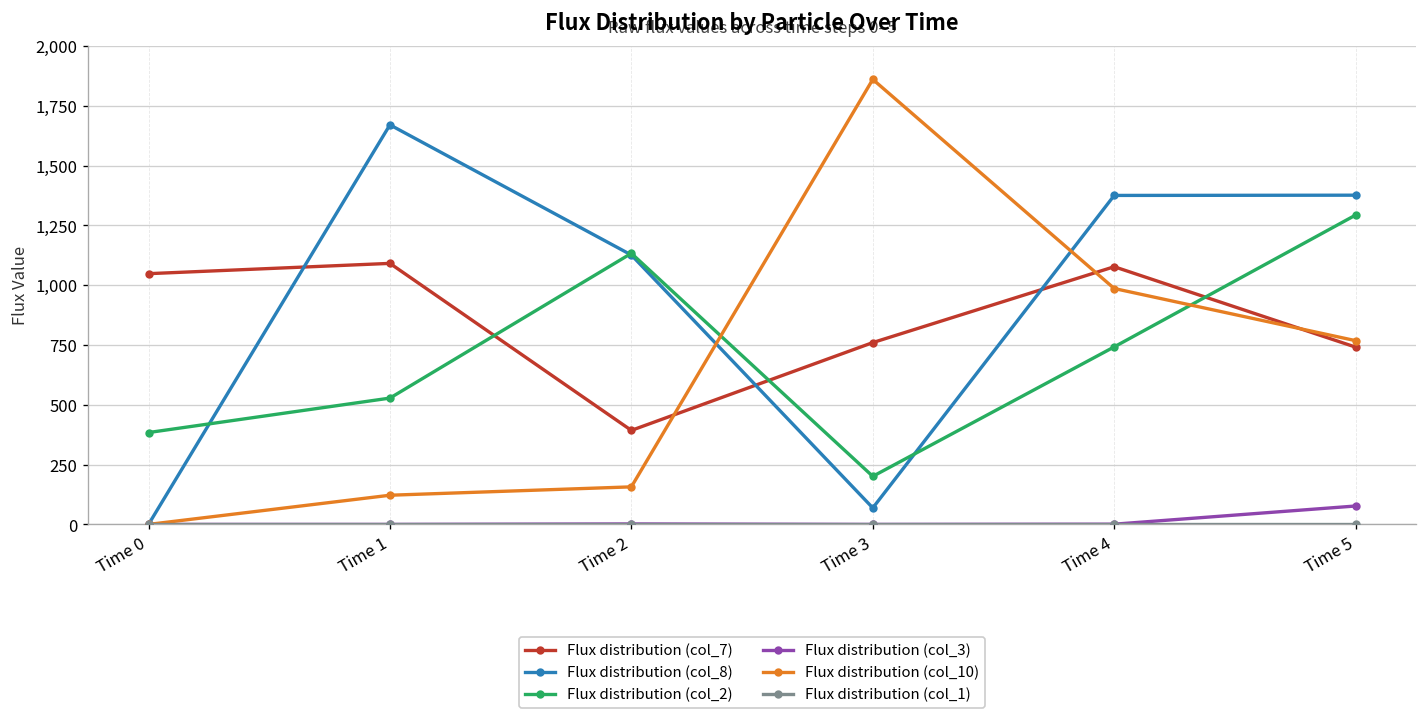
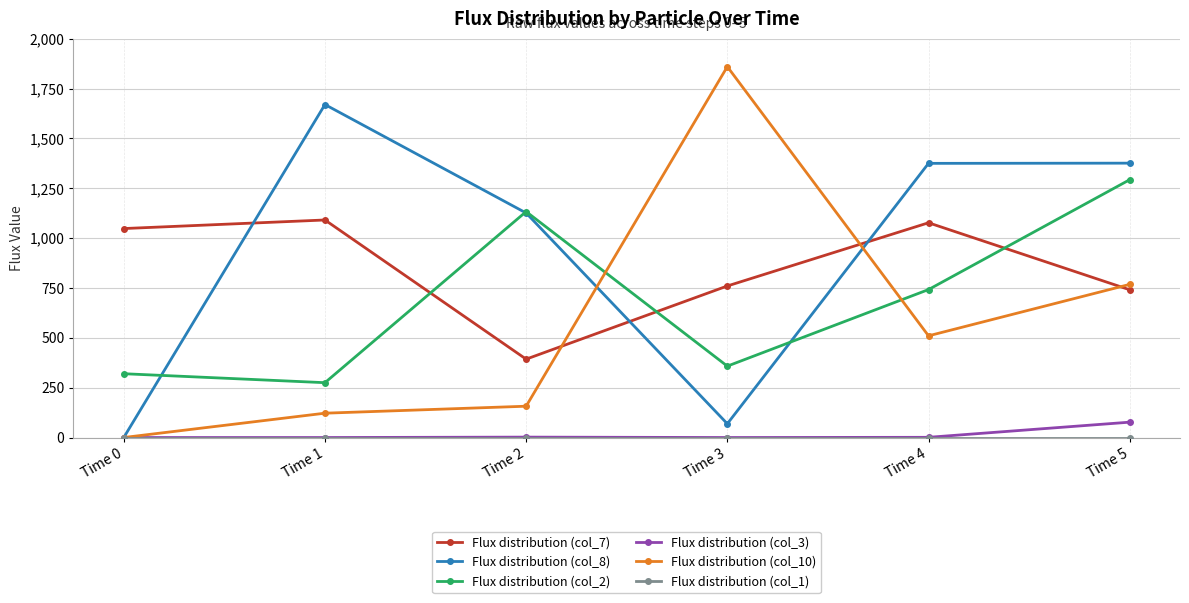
Flux distribution (col_2), Time 0: 380 -> 320
Flux distribution (col_2), Time 1: 530 -> 280
Flux distribution (col_2), Time 3: 200 -> 360
Flux distribution (col_10), Time 4: 990 -> 510
